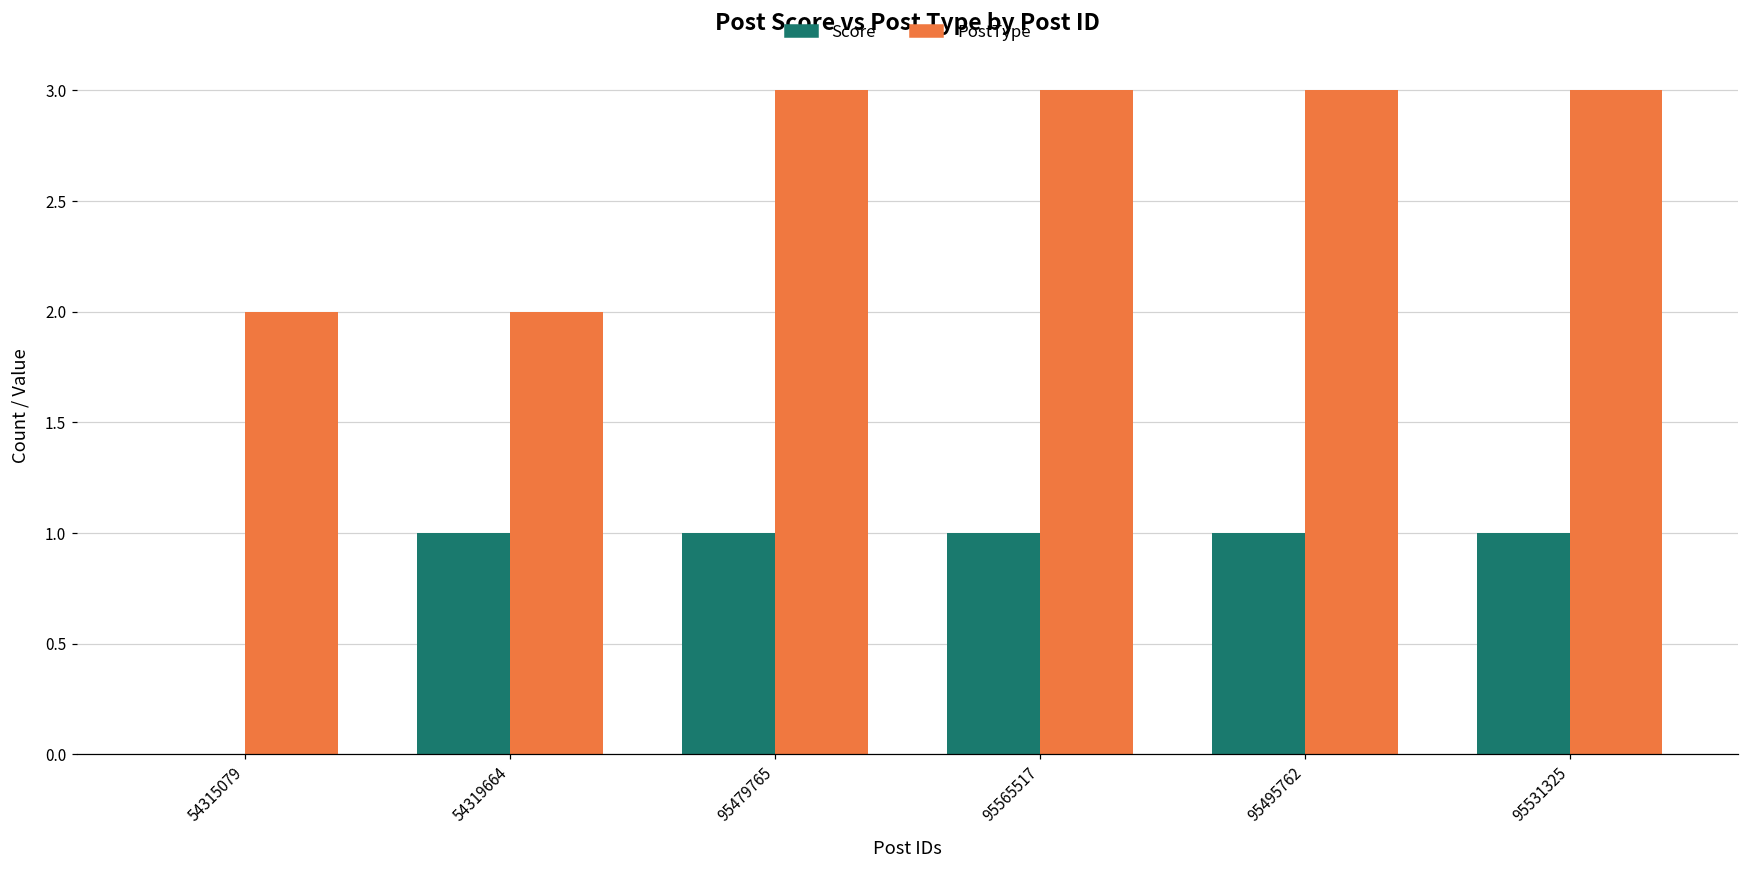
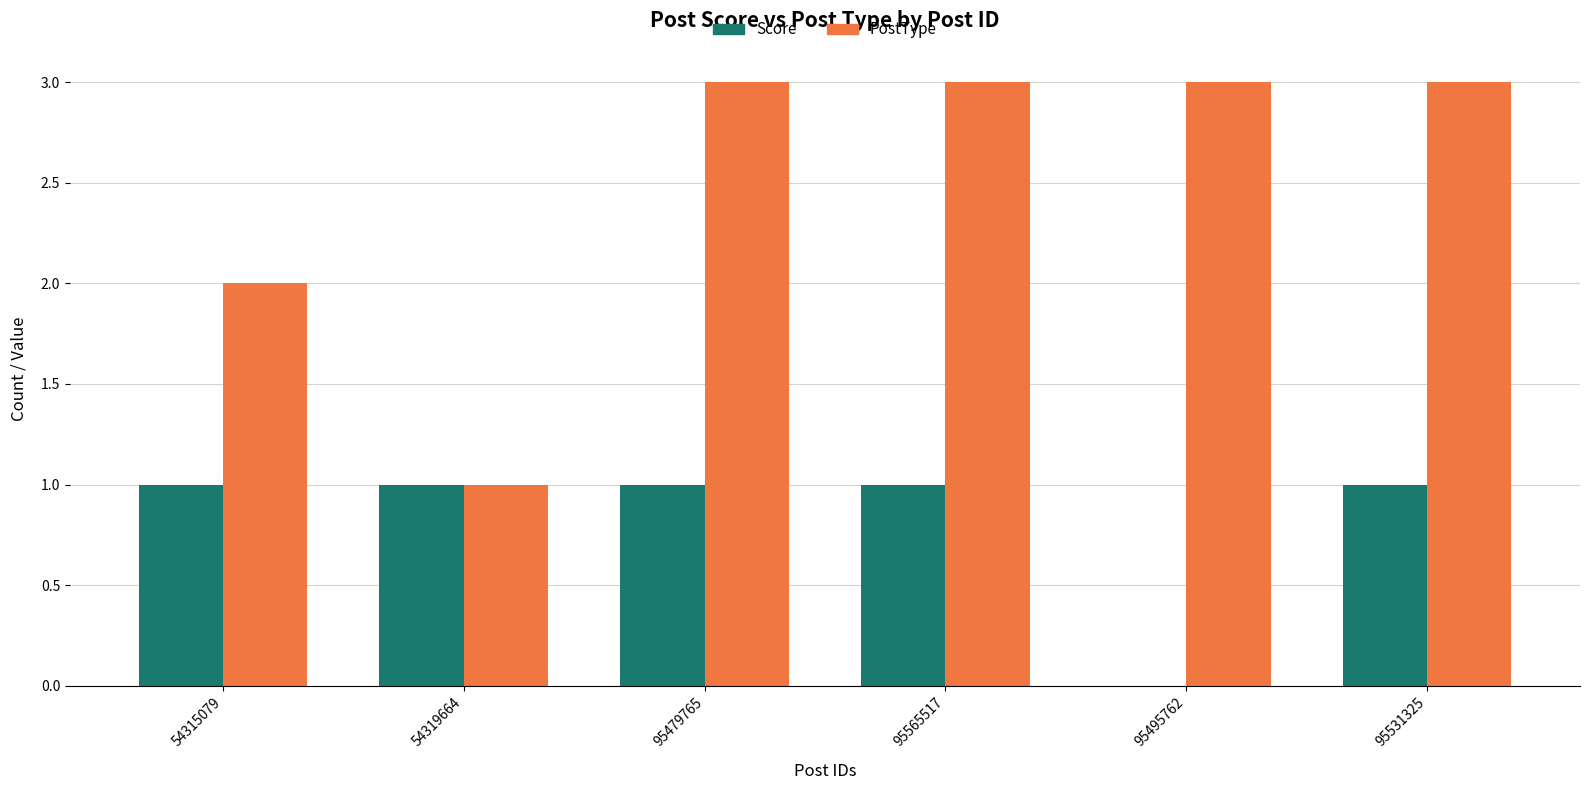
Score, 54315079: 0 -> 1
PostType, 54319664: 2 -> 1
Score, 95495762: 1 -> 0
